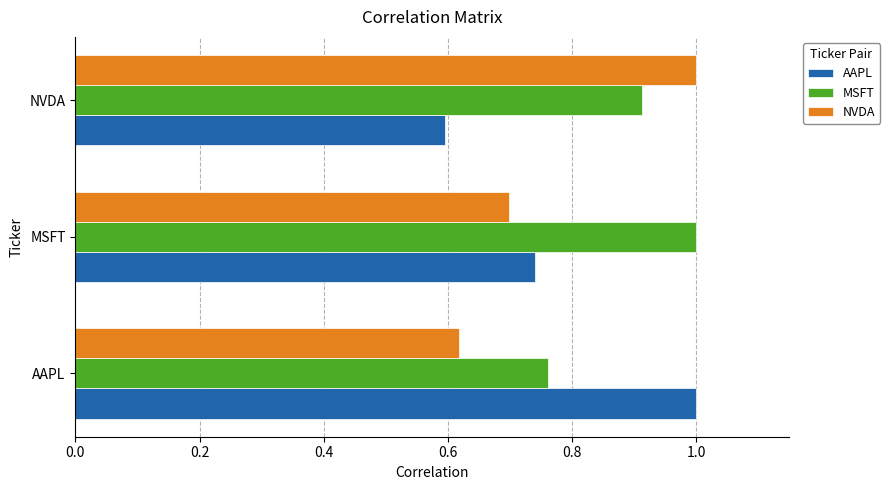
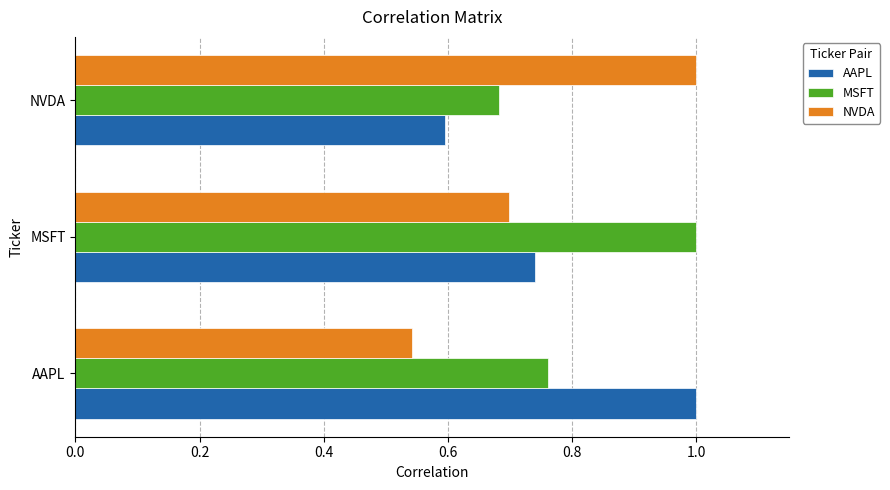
MSFT, NVDA: 0.91 -> 0.68
NVDA, AAPL: 0.62 -> 0.54
